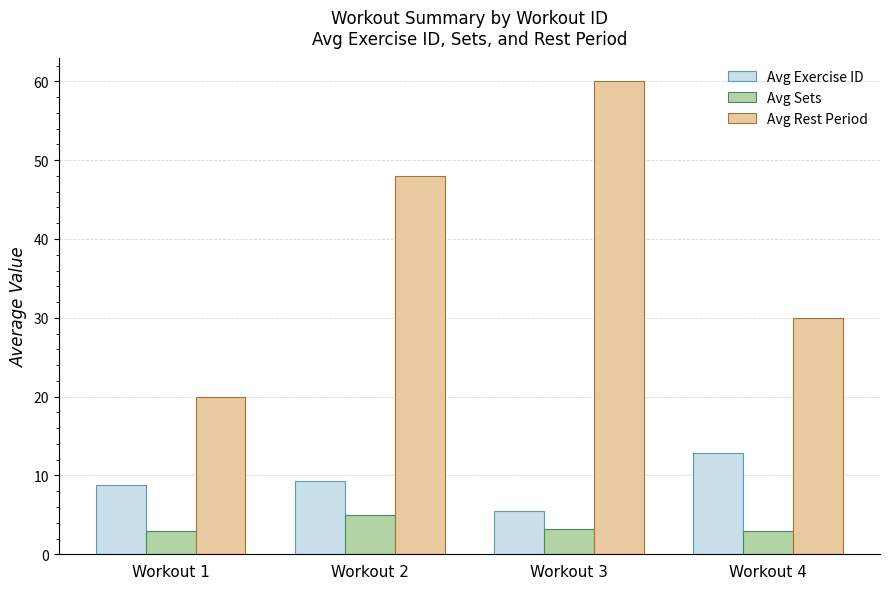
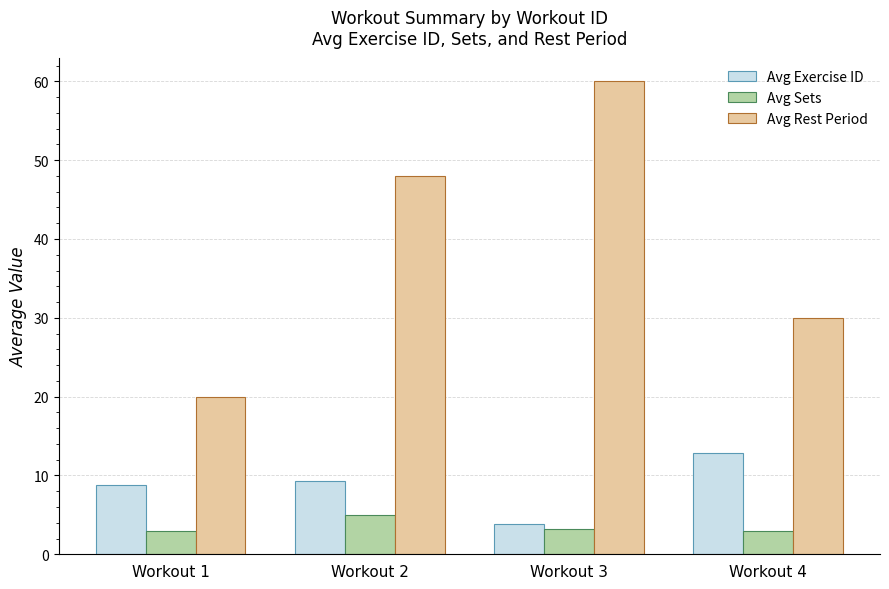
Avg Exercise ID, Workout 3: 6 -> 4
